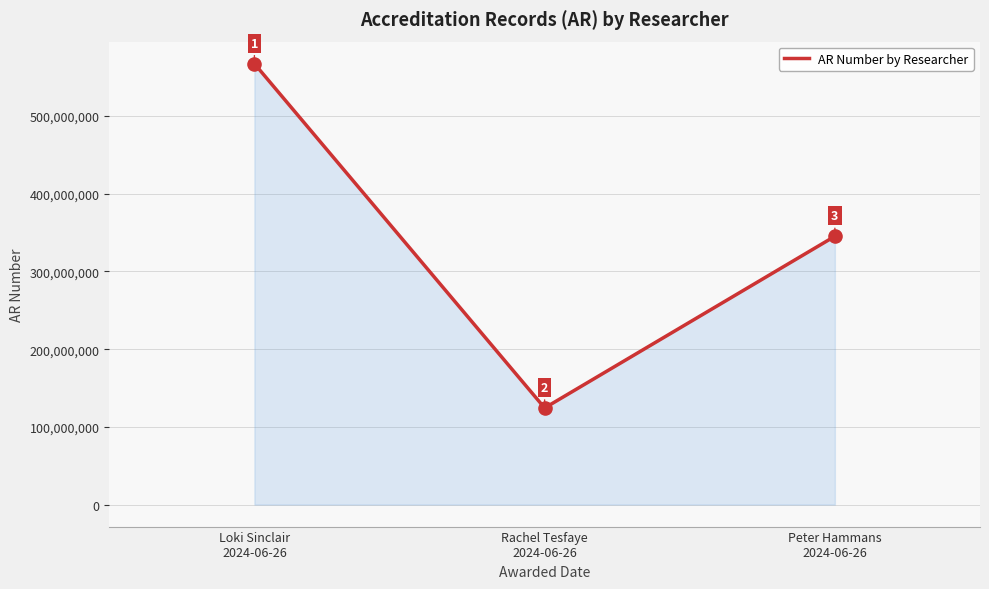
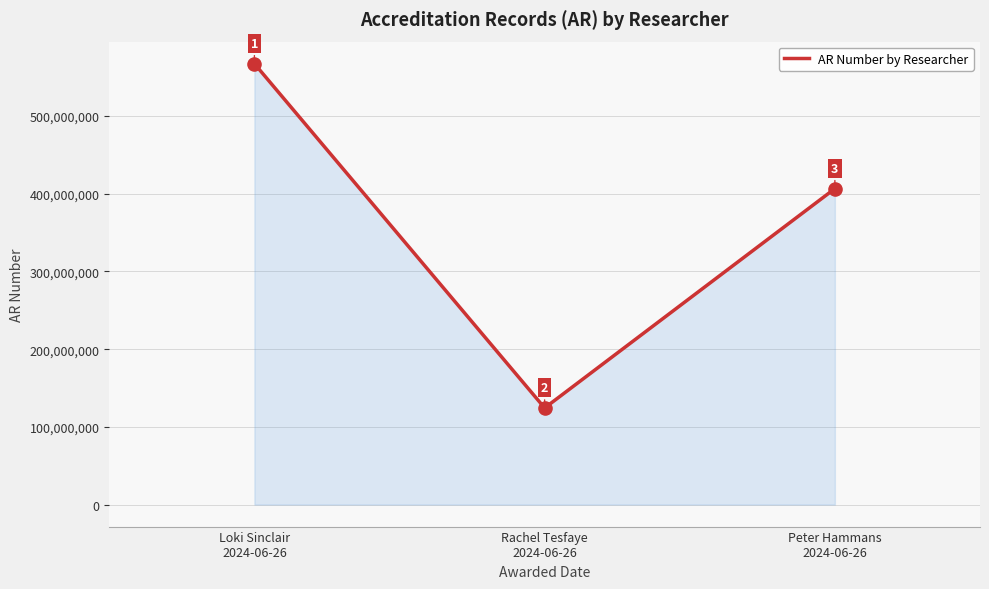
Peter Hammans 2024-06-26: 350,000,000 -> 410,000,000
